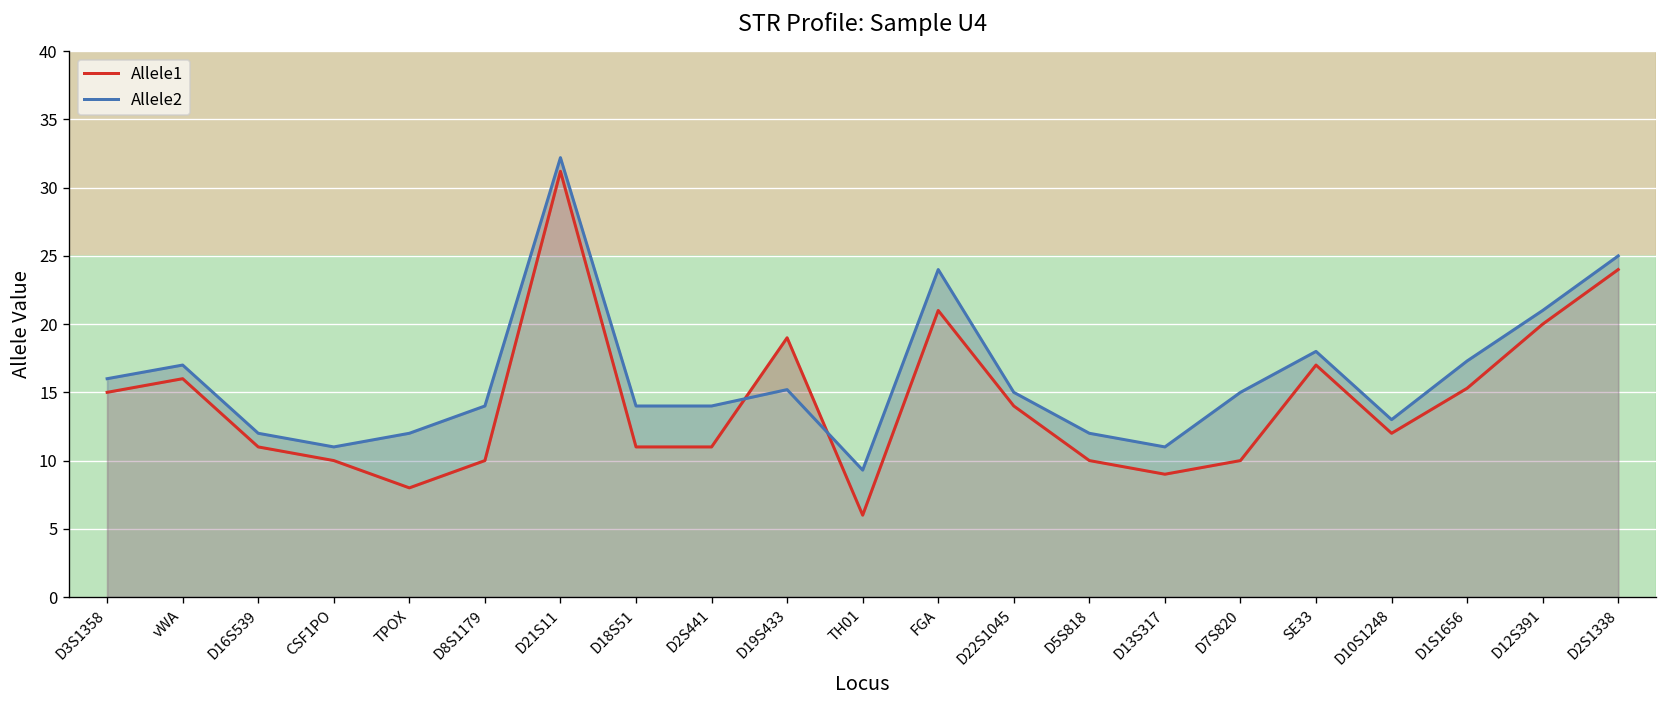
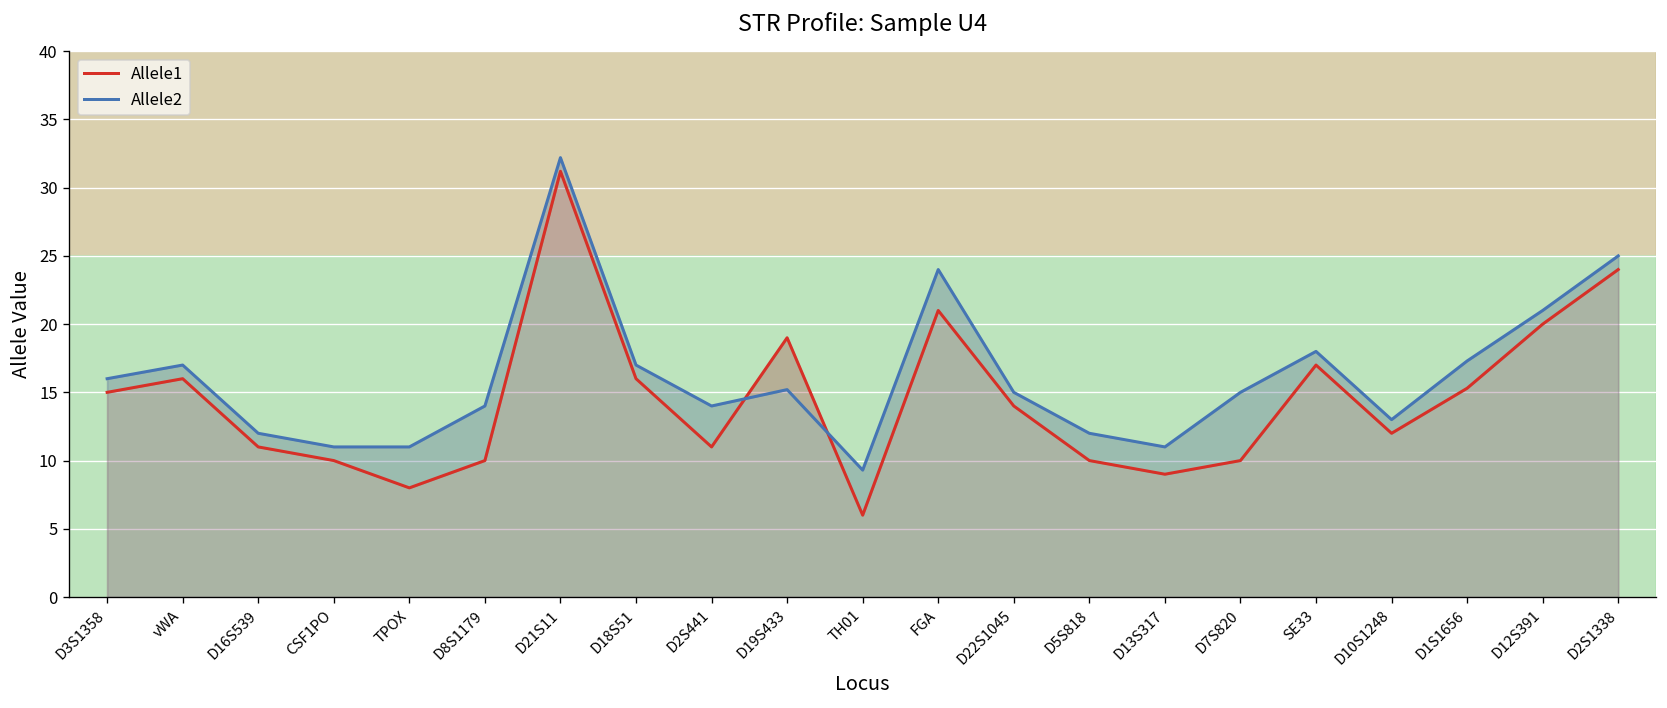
Allele2, TPOX: 12 -> 11
Allele1, D18S51: 11 -> 16
Allele2, D18S51: 14 -> 17
